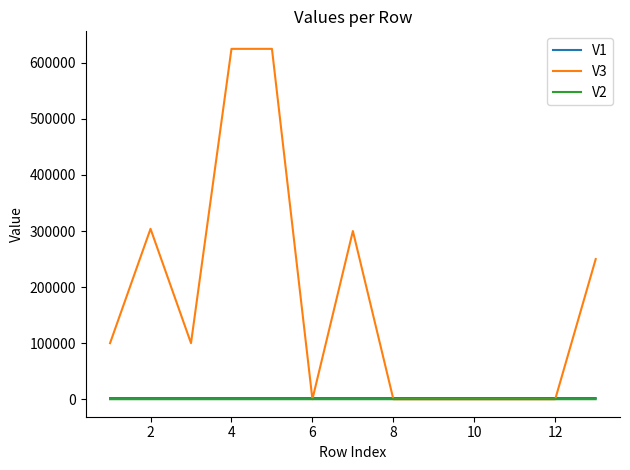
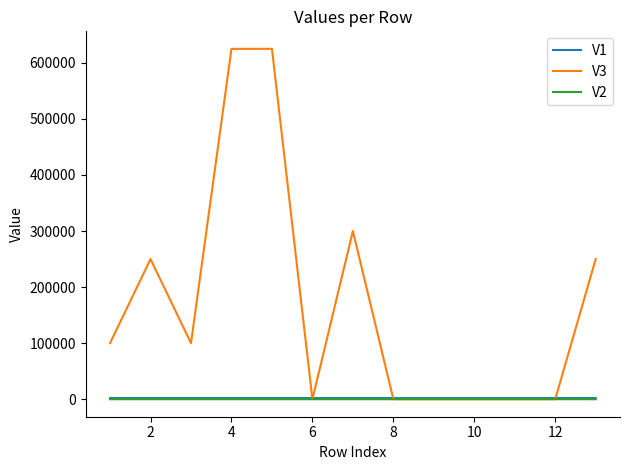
V3, 2: 300000 -> 250000
